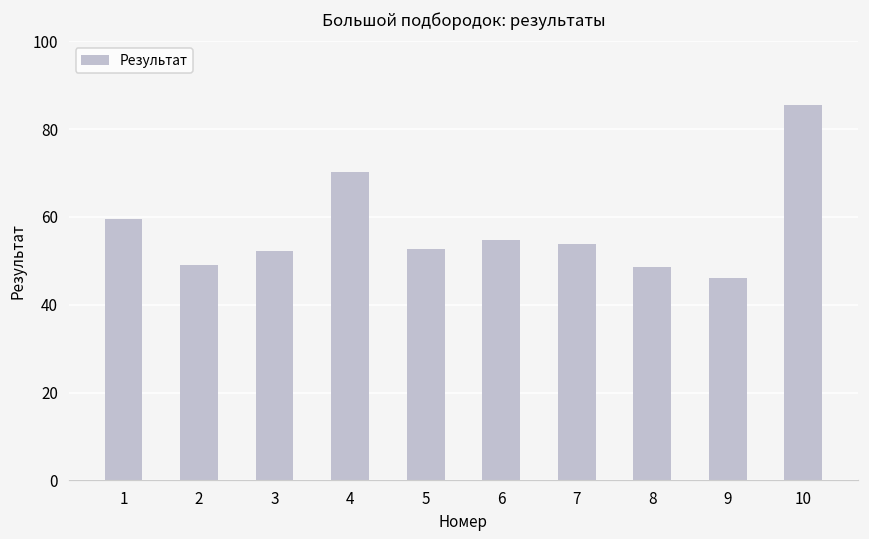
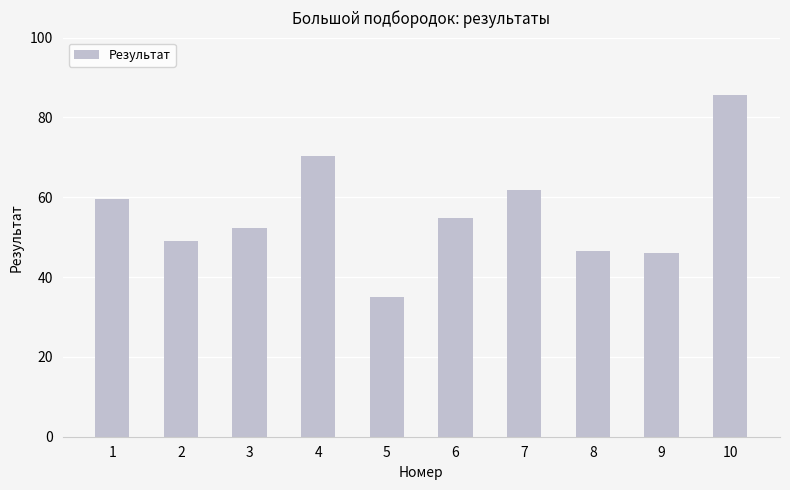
5: 53 -> 35
7: 54 -> 62
8: 49 -> 47
